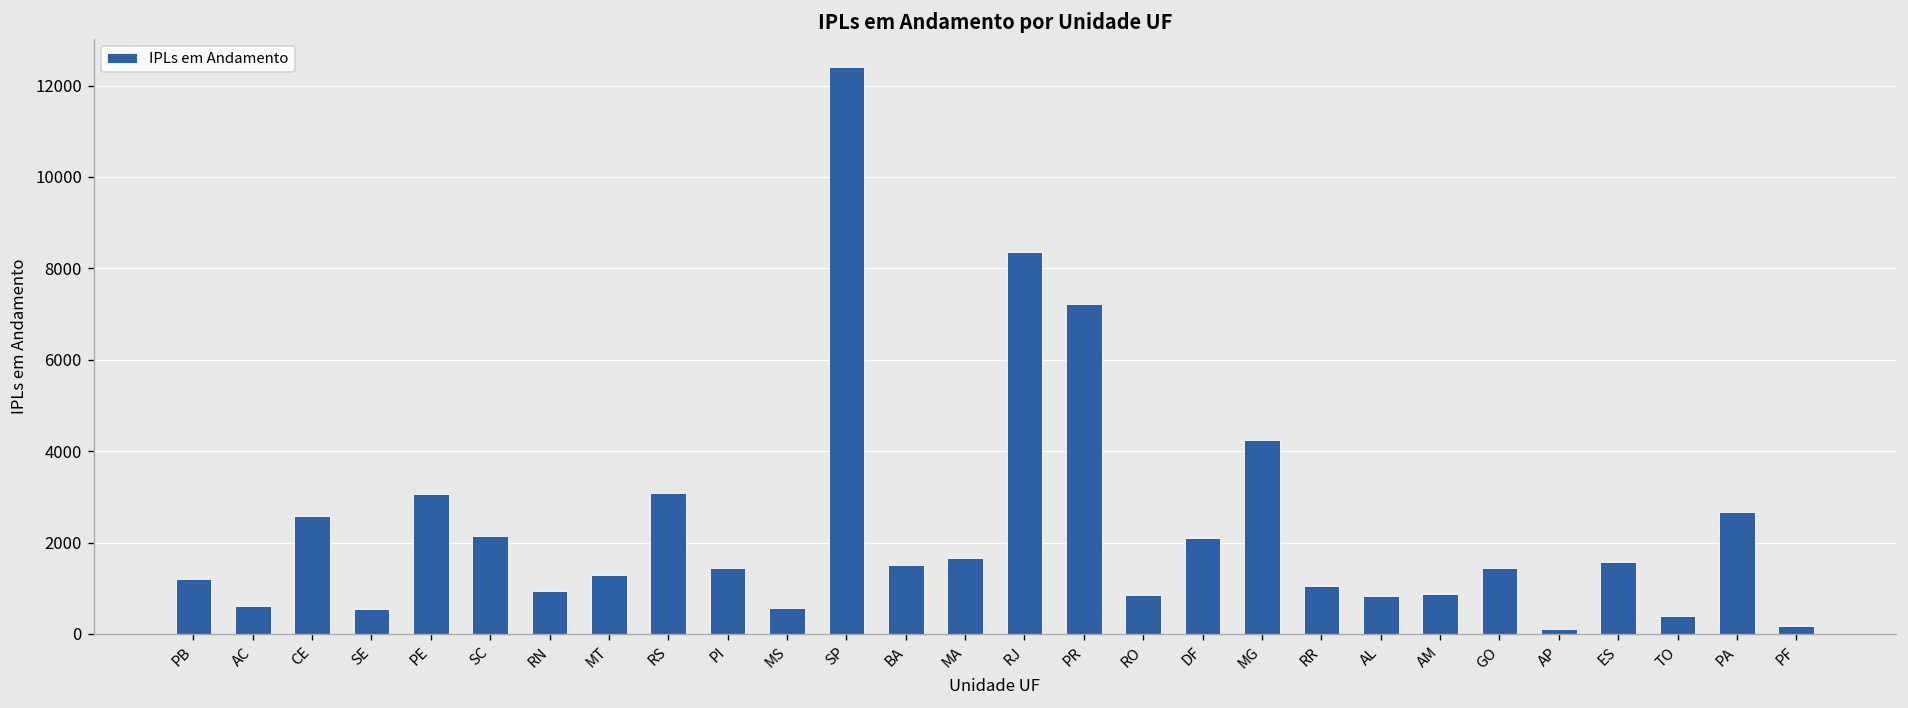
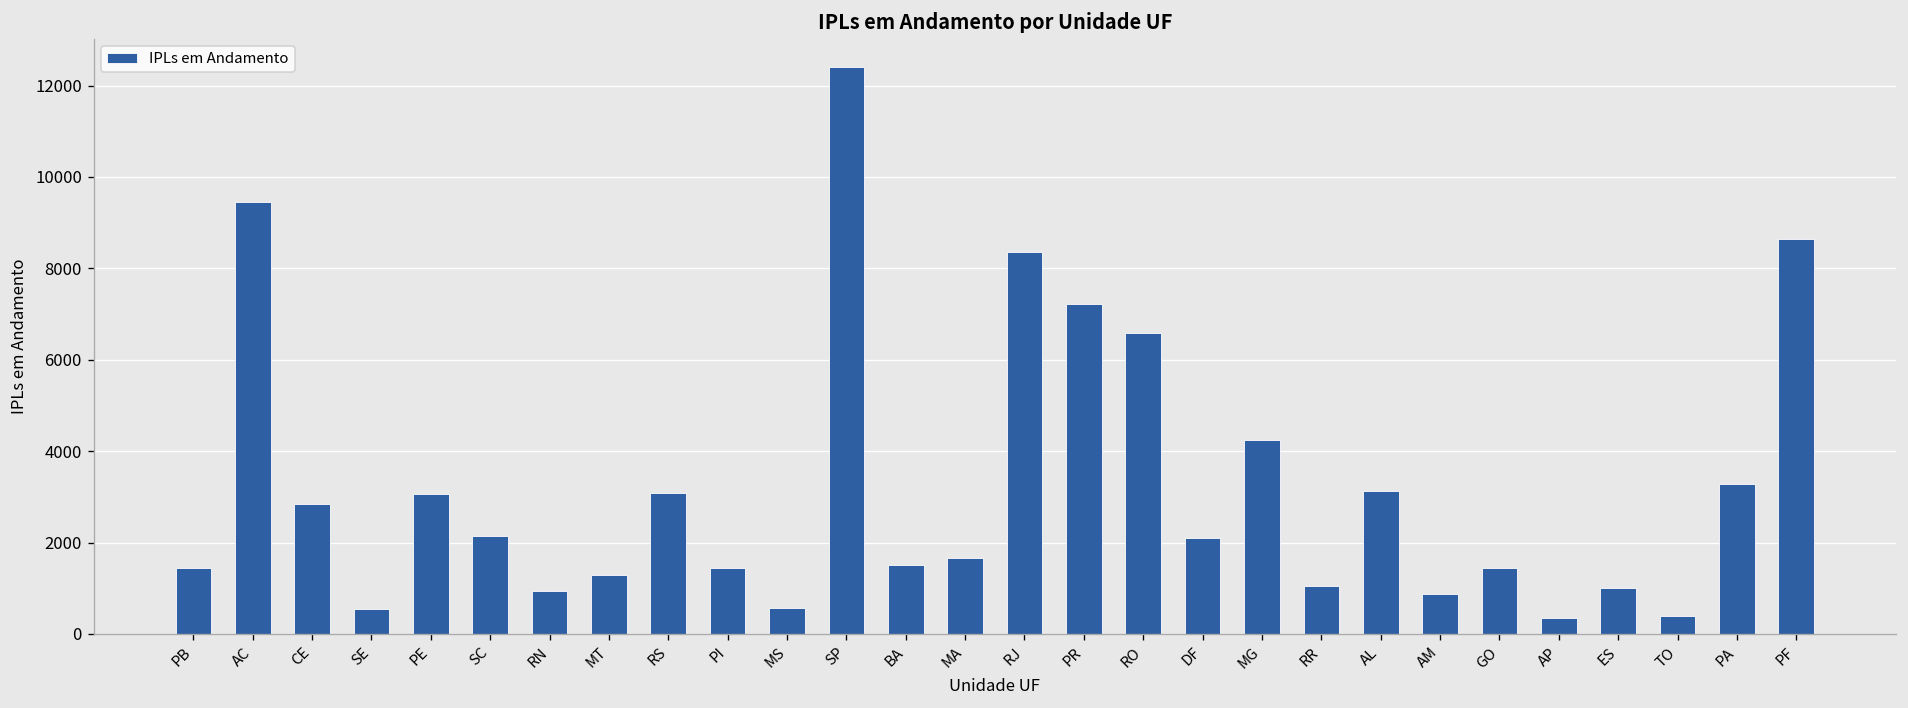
PB: 1200 -> 1400
AC: 600 -> 9500
CE: 2600 -> 2800
RO: 900 -> 6600
AL: 800 -> 3100
AP: 100 -> 400
ES: 1600 -> 1000
PA: 2700 -> 3300
PF: 200 -> 8600
